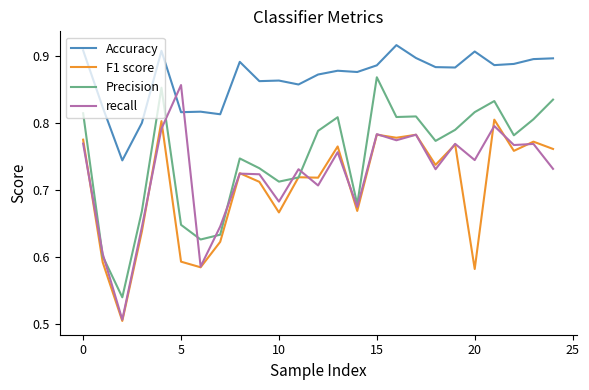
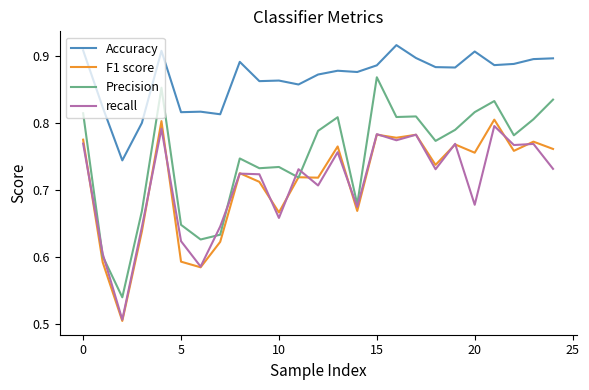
recall, 5: 0.86 -> 0.62
Precision, 10: 0.71 -> 0.73
recall, 10: 0.68 -> 0.66
F1 score, 20: 0.58 -> 0.76
recall, 20: 0.74 -> 0.68
